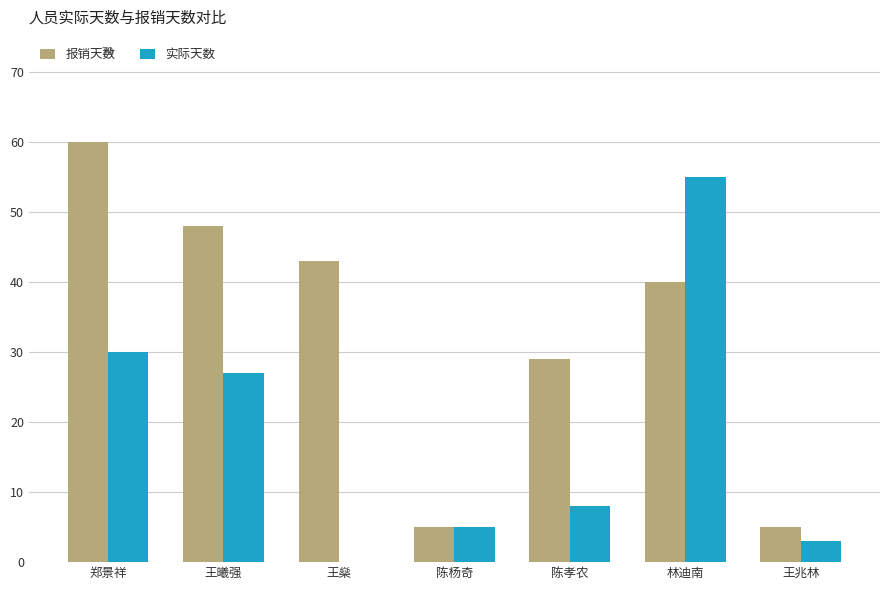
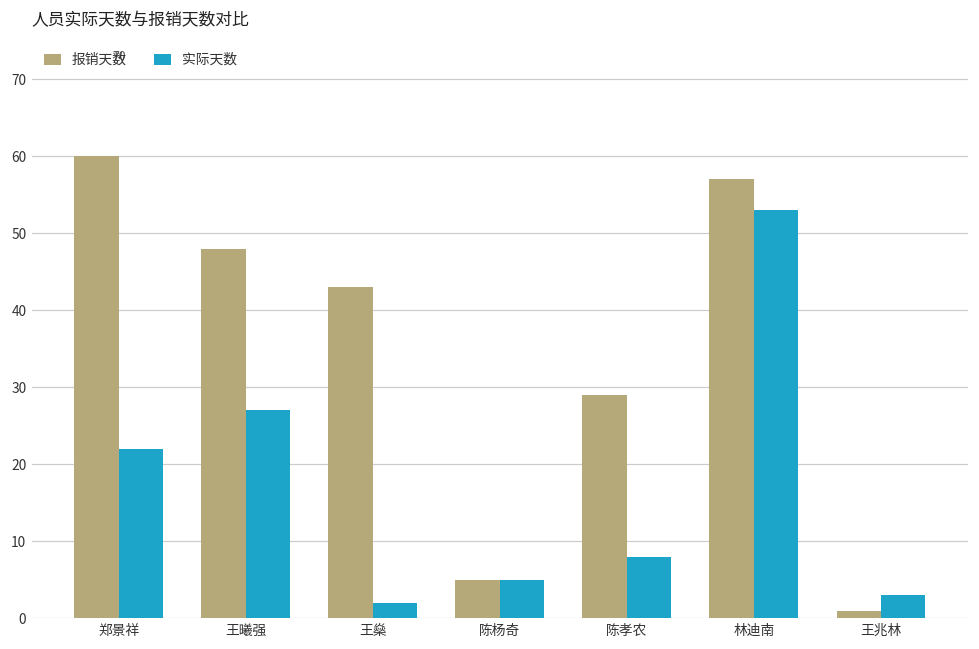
实际天数, 郑景祥: 30 -> 22
实际天数, 王燊: 0 -> 2
报销天数, 林迪南: 40 -> 57
实际天数, 林迪南: 55 -> 53
报销天数, 王兆林: 5 -> 1
